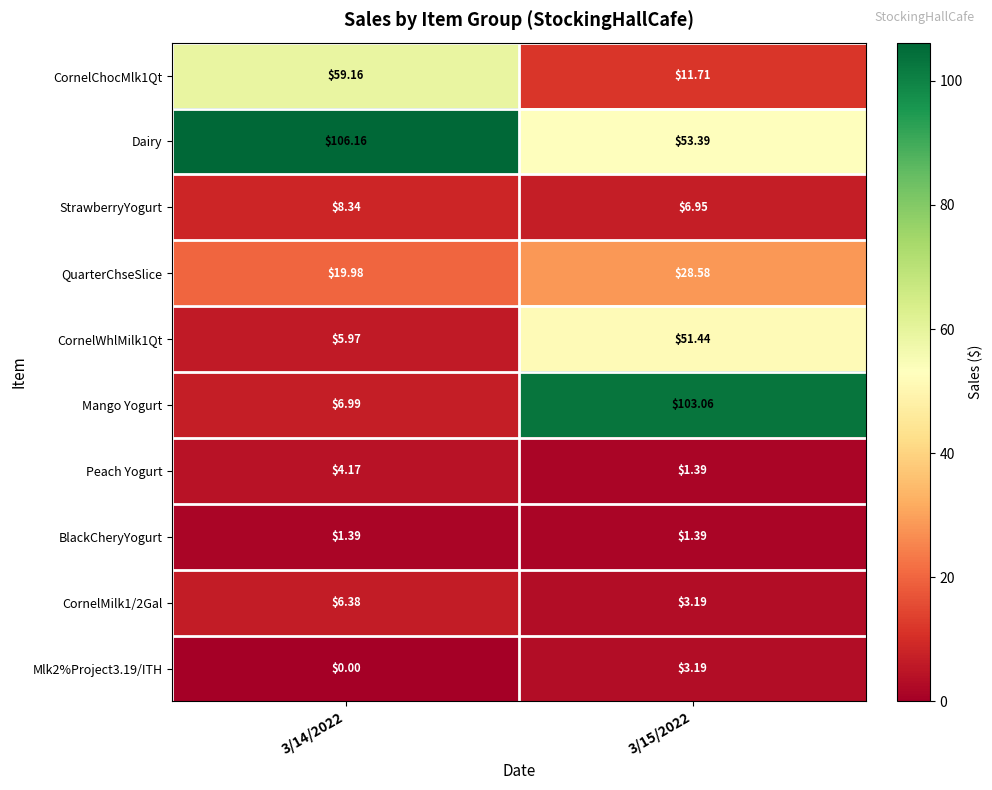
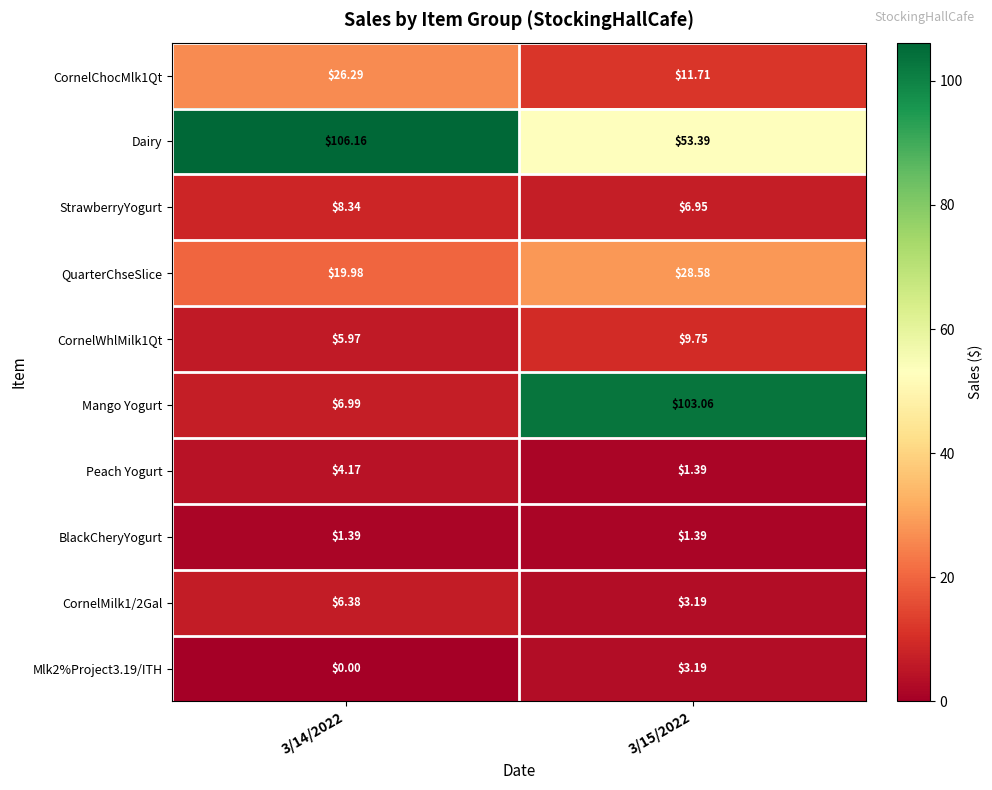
CornelChocMlk1Qt, 3/14/2022: $59.16 -> $26.29
CornelWhlMilk1Qt, 3/15/2022: $51.44 -> $9.75
